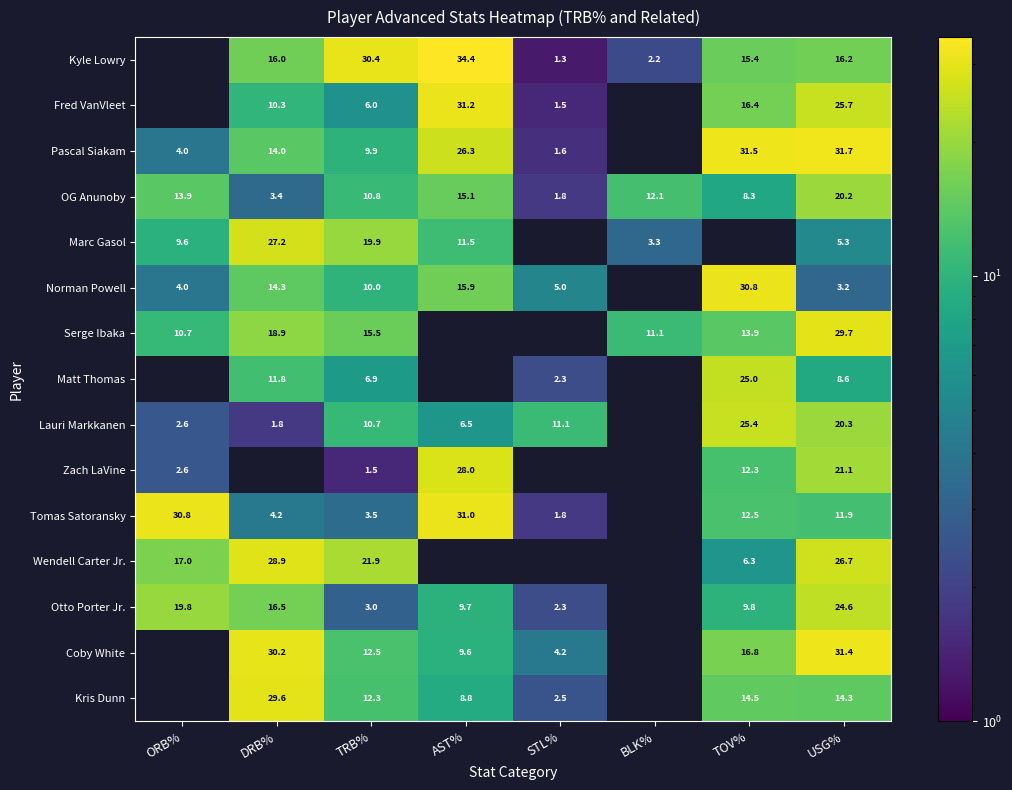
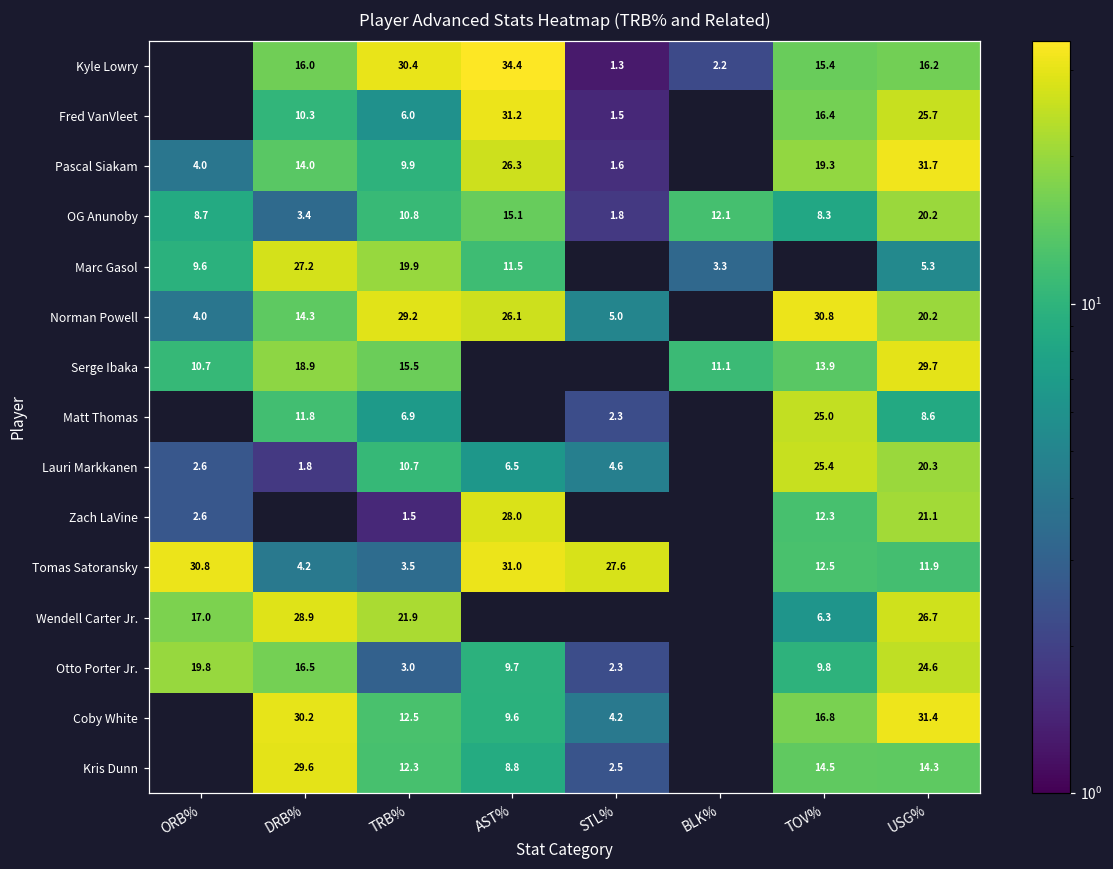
Pascal Siakam, TOV%: 31.5 -> 19.3
OG Anunoby, ORB%: 13.9 -> 8.7
Norman Powell, TRB%: 10.0 -> 29.2
Norman Powell, AST%: 15.9 -> 26.1
Norman Powell, USG%: 3.2 -> 20.2
Lauri Markkanen, STL%: 11.1 -> 4.6
Tomas Satoransky, STL%: 1.8 -> 27.6
